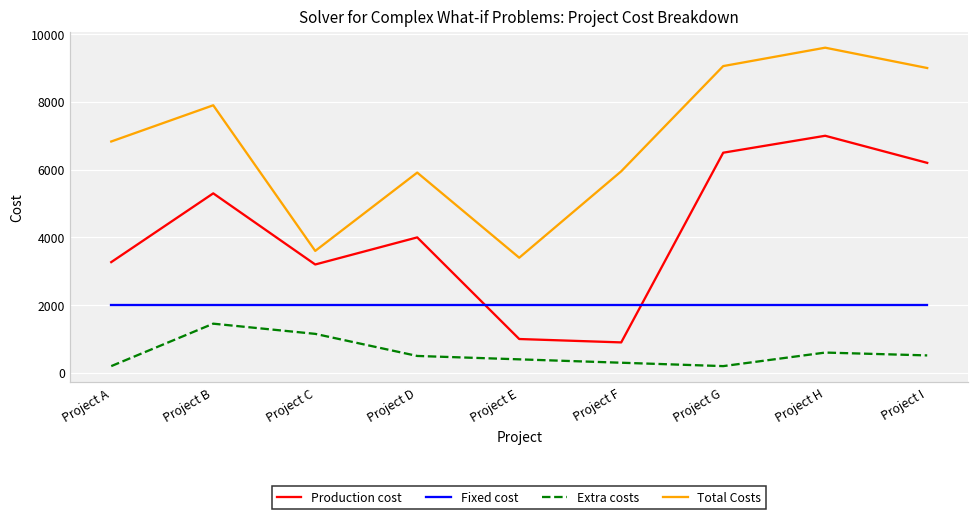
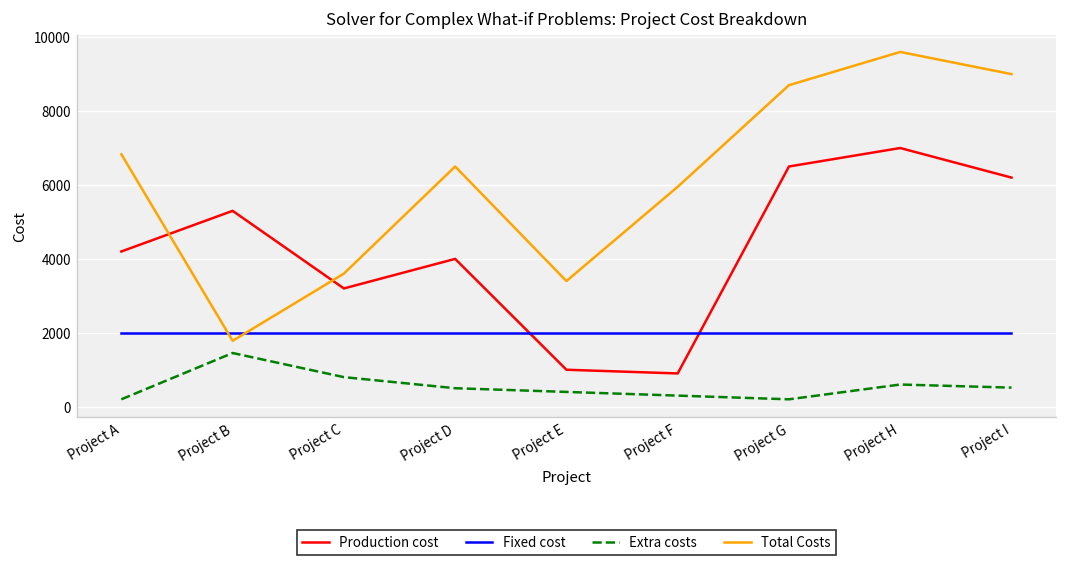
Production cost, Project A: 3300 -> 4200
Total Costs, Project B: 7900 -> 1800
Extra costs, Project C: 1200 -> 800
Total Costs, Project D: 5900 -> 6500
Total Costs, Project G: 9100 -> 8700
